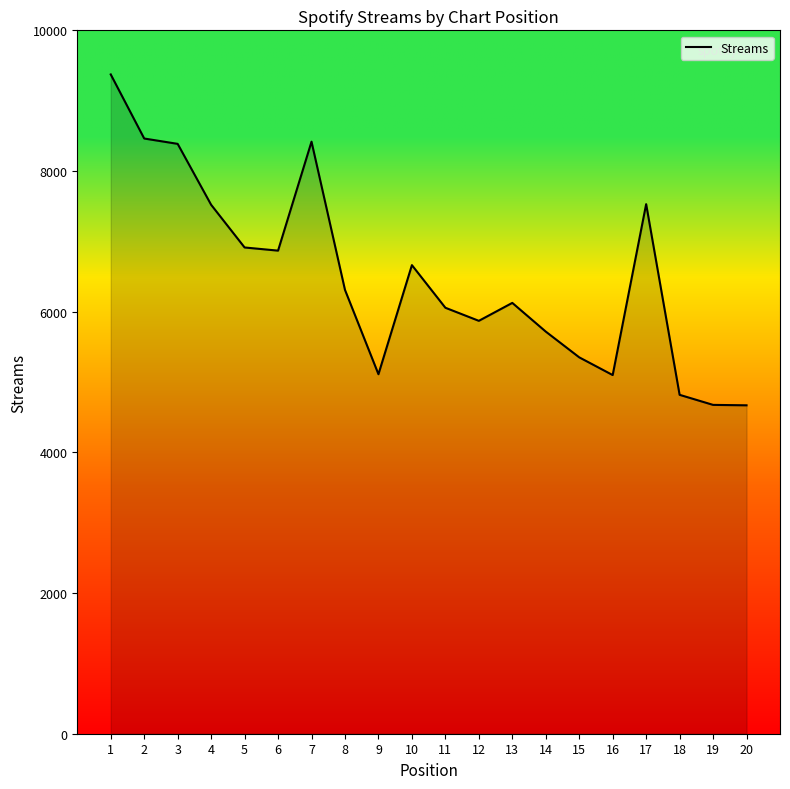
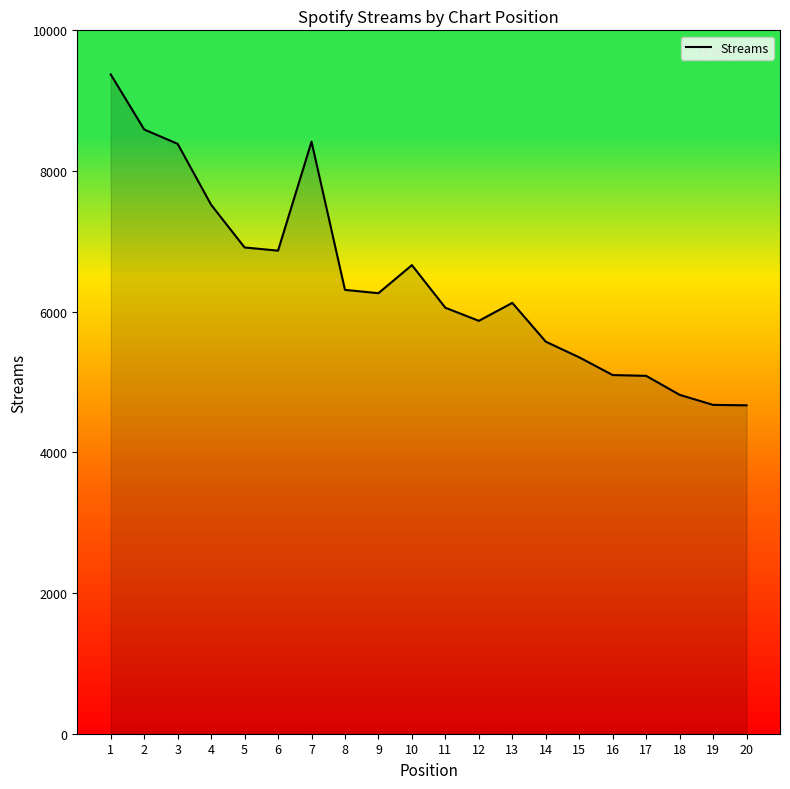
2: 8500 -> 8600
9: 5100 -> 6300
14: 5700 -> 5600
17: 7500 -> 5100
